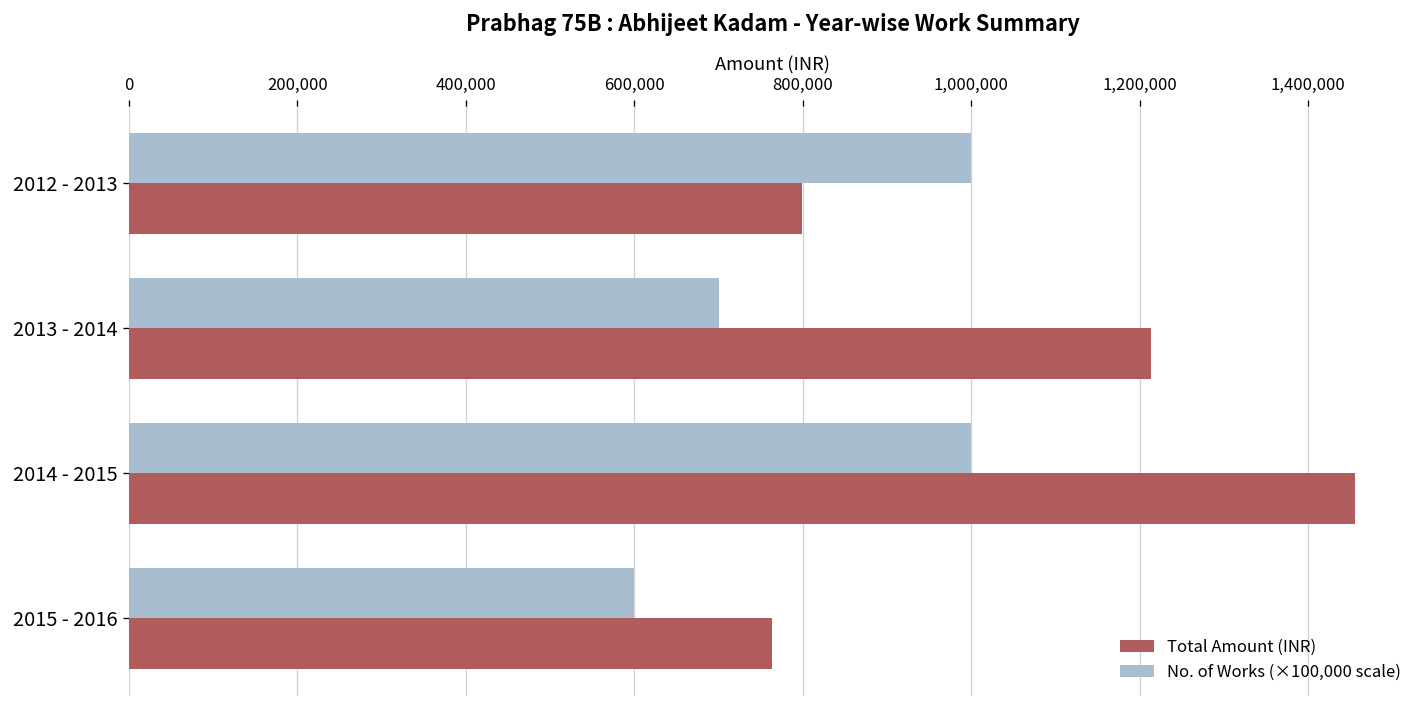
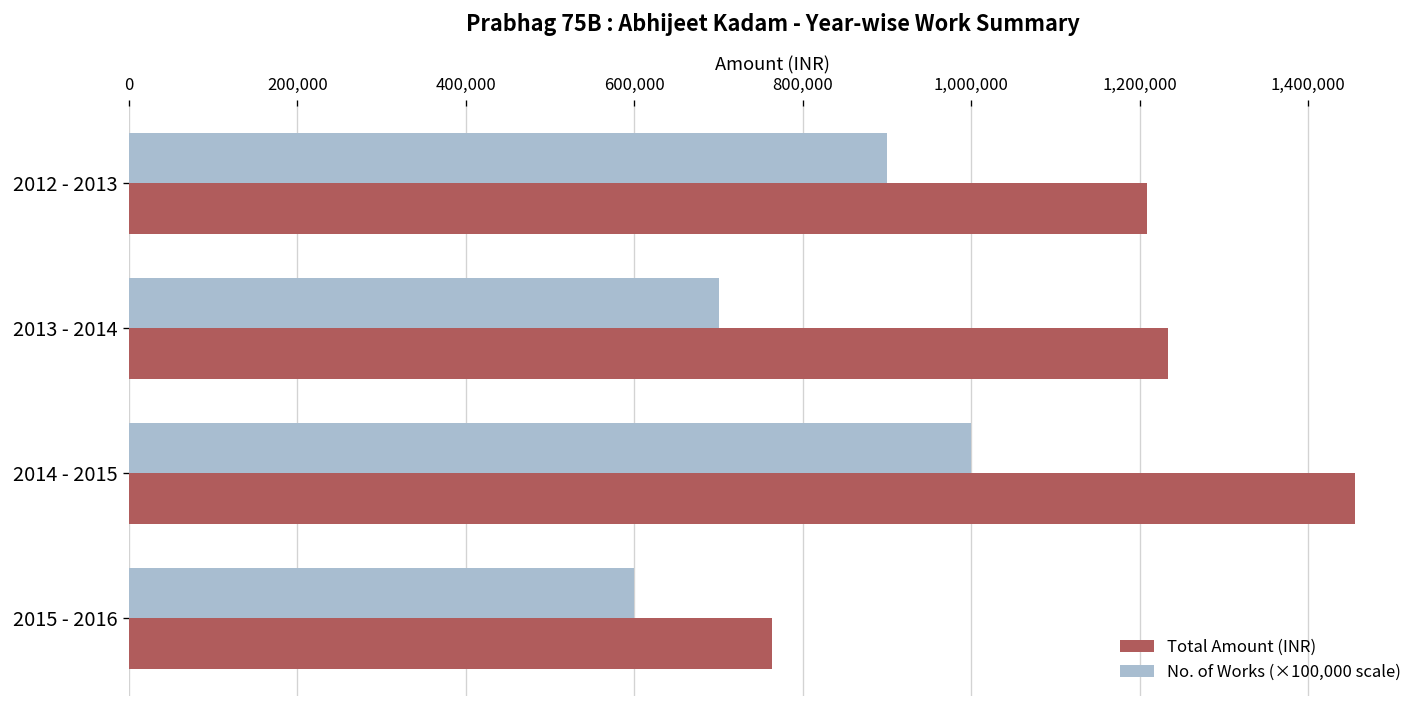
No. of Works (×100,000 scale), 2012 - 2013: 1,000,000 -> 900,000
Total Amount (INR), 2012 - 2013: 800,000 -> 1,210,000
Total Amount (INR), 2013 - 2014: 1,210,000 -> 1,230,000
